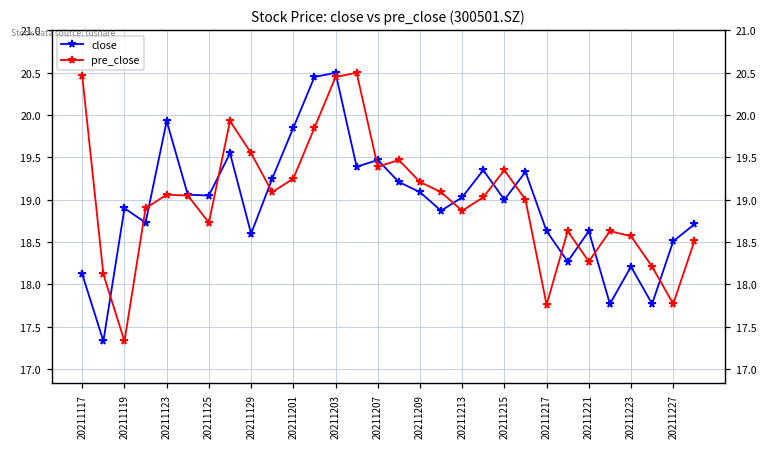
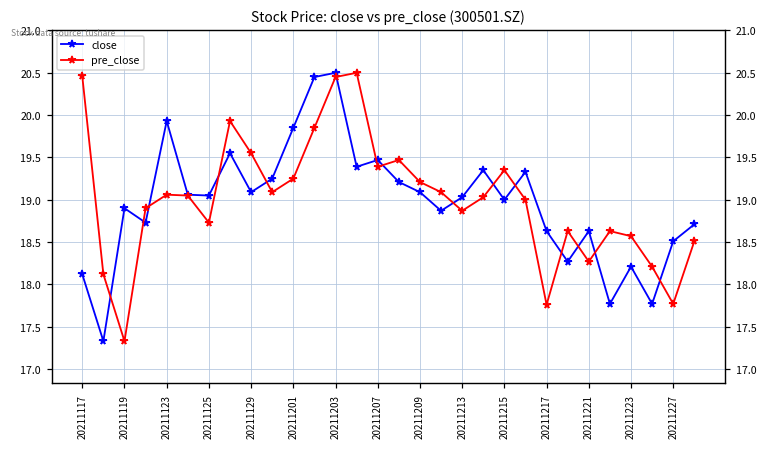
close, 20211129: 18.6 -> 19.1
